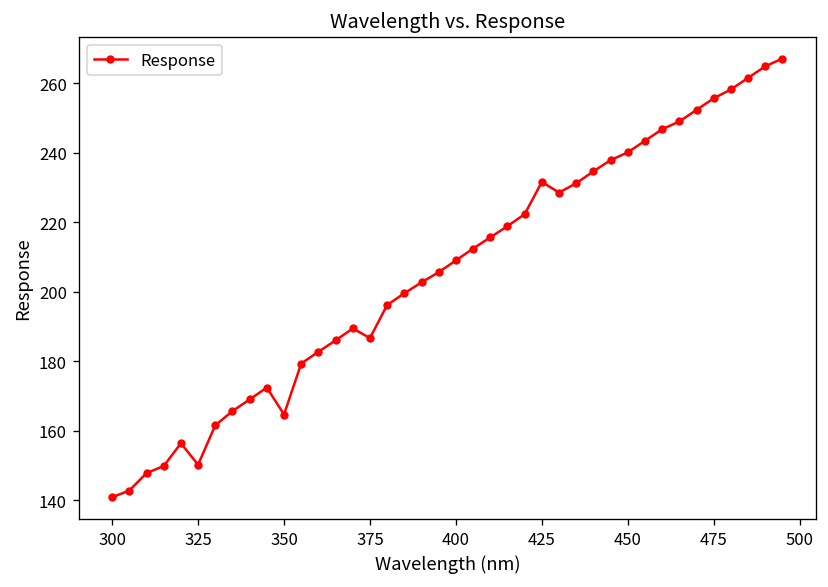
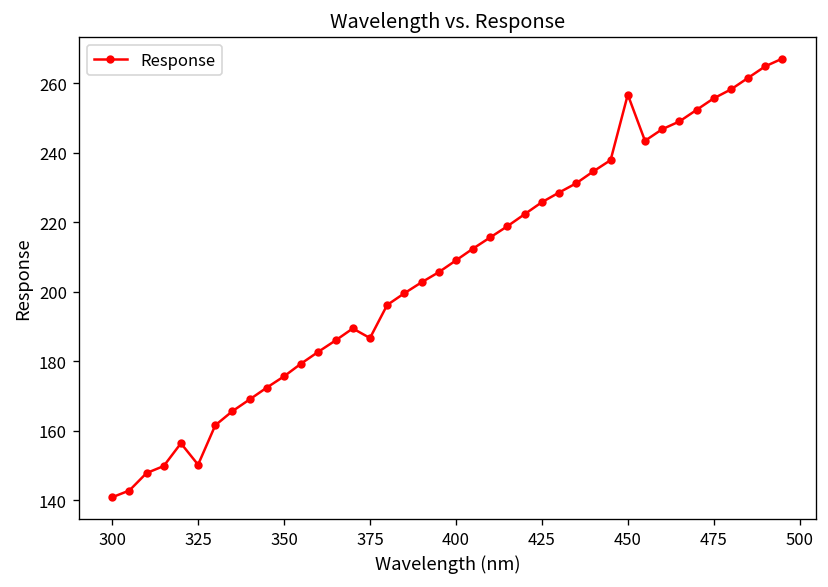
350: 165 -> 176
425: 232 -> 226
450: 240 -> 257
